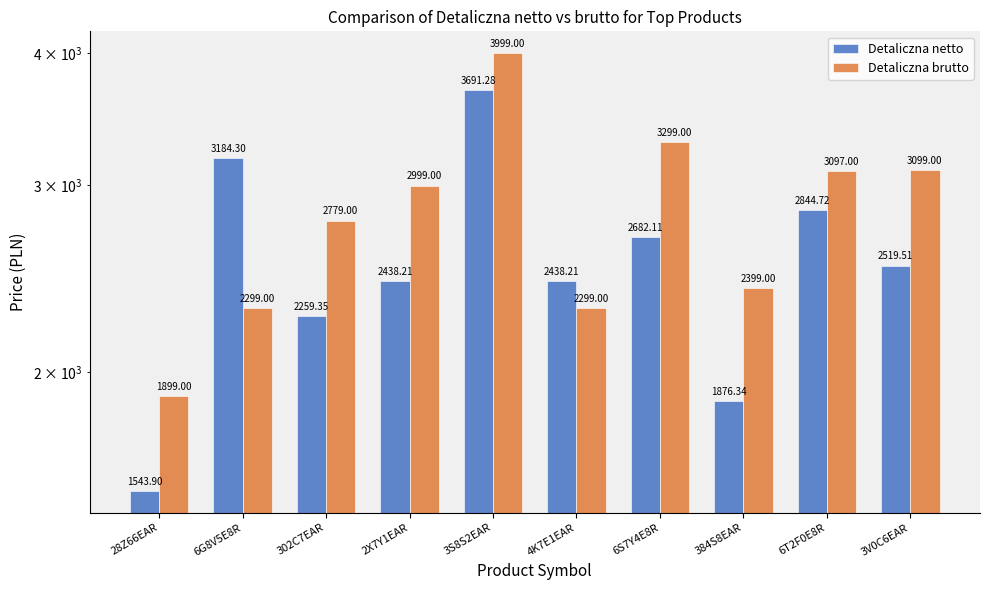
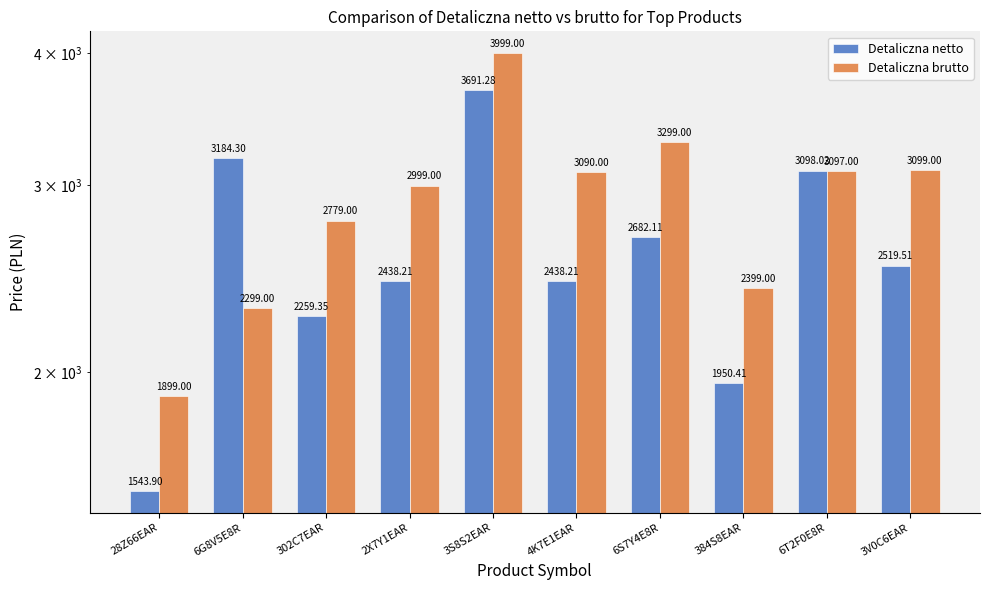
Detaliczna brutto, 4K7E1EAR: 2299.00 -> 3090.00
Detaliczna netto, 384S8EAR: 1876.34 -> 1950.41
Detaliczna netto, 6T2F0E8R: 2844.72 -> 3098.02
